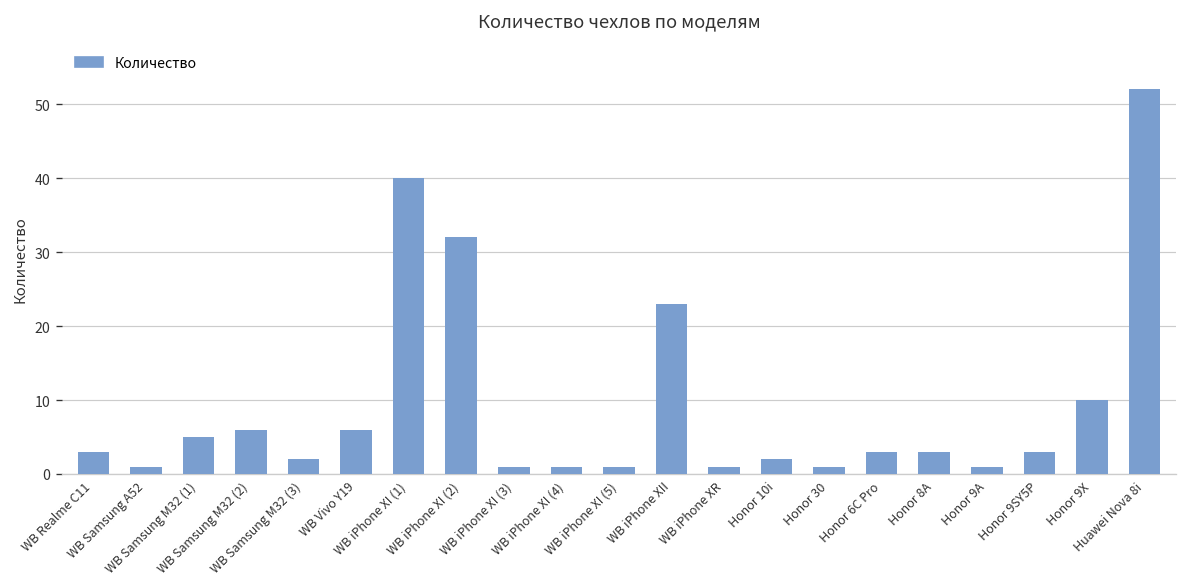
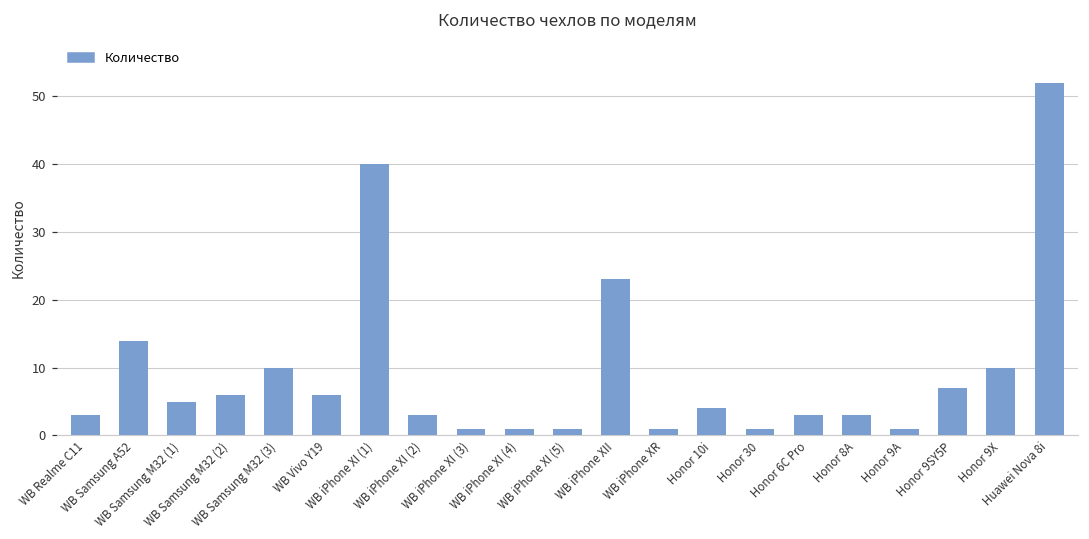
WB Samsung A52: 1 -> 14
WB Samsung M32 (3): 2 -> 10
WB iPhone XI (2): 32 -> 3
Honor 10i: 2 -> 4
Honor 9SY5P: 3 -> 7
